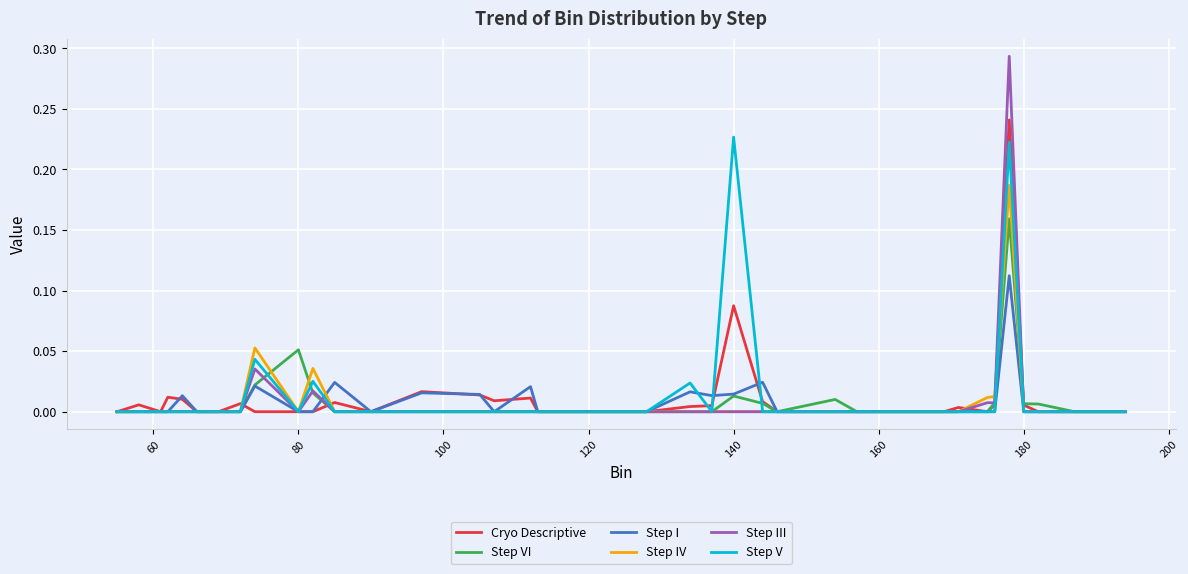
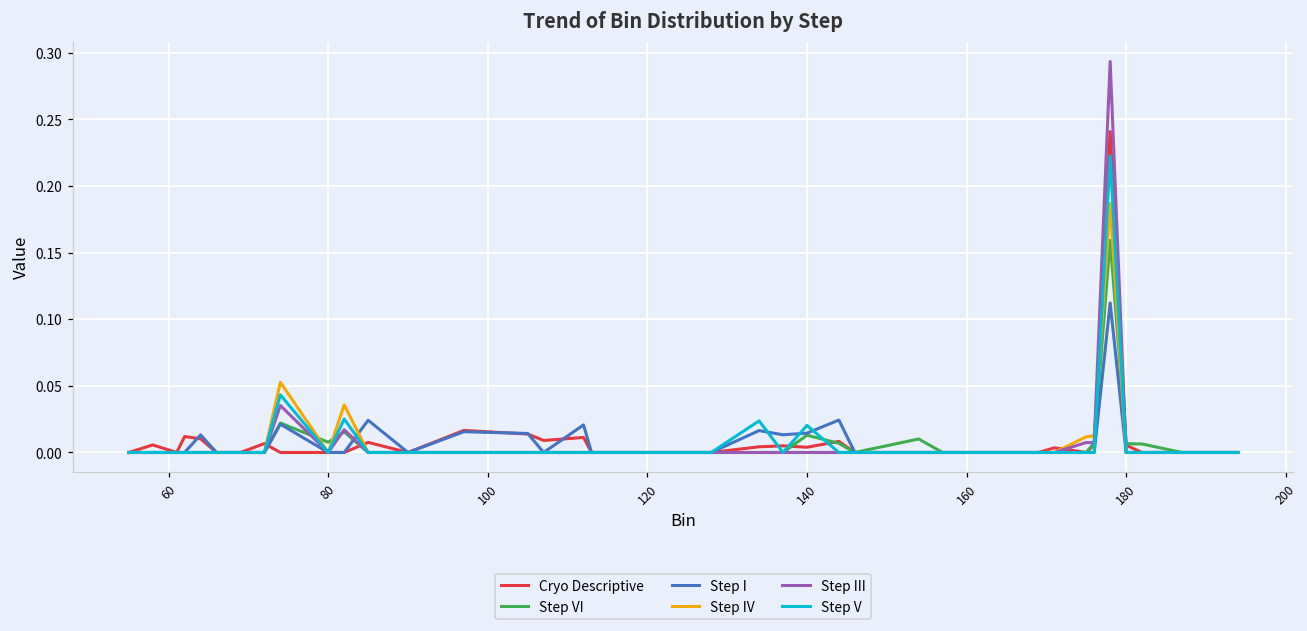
Step VI, 80: 0.051 -> 0.008
Cryo Descriptive, 140: 0.087 -> 0.004
Step V, 140: 0.227 -> 0.020
